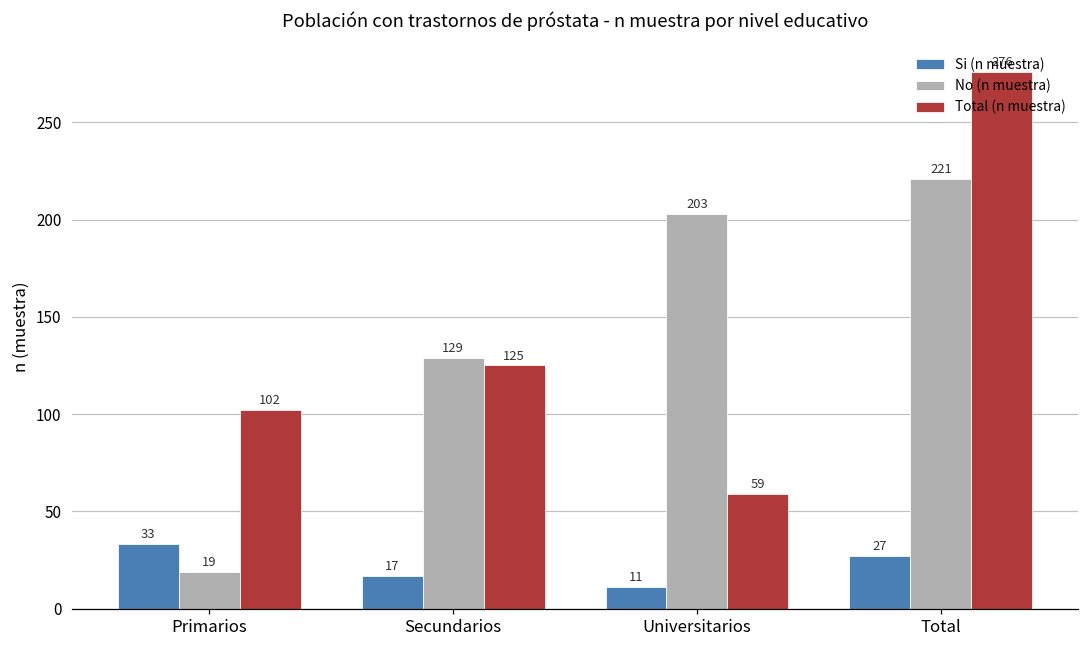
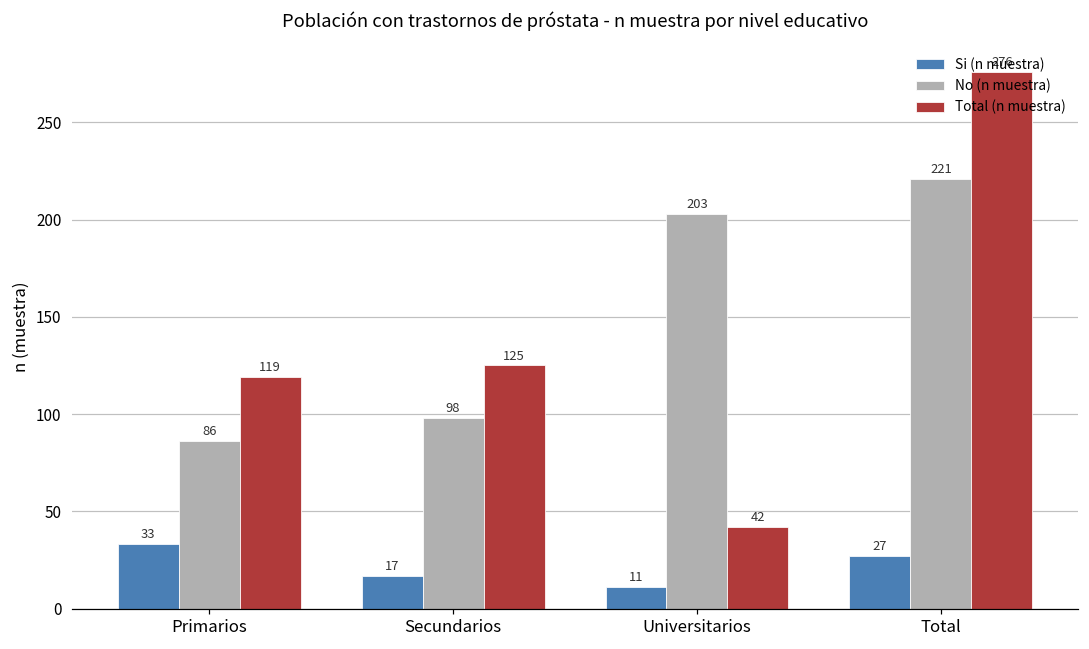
No (n muestra), Primarios: 19 -> 86
Total (n muestra), Primarios: 102 -> 119
No (n muestra), Secundarios: 129 -> 98
Total (n muestra), Universitarios: 59 -> 42
